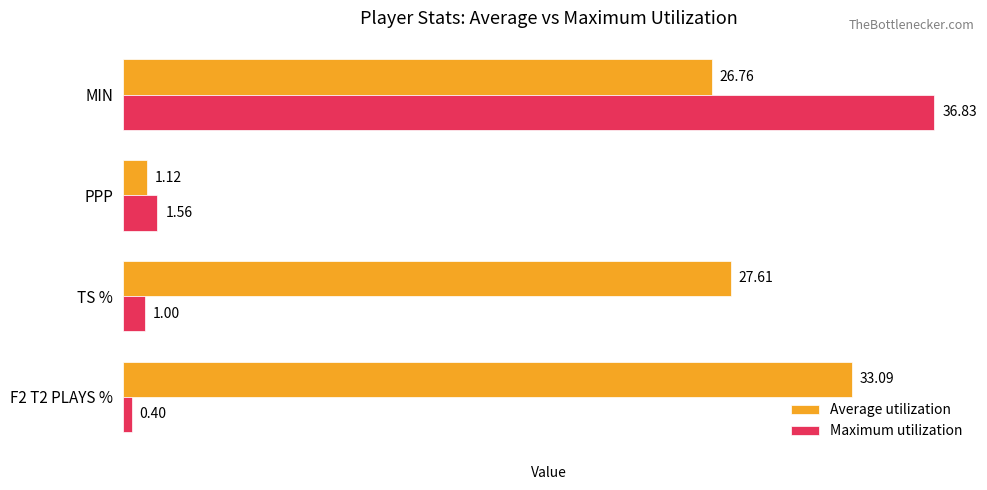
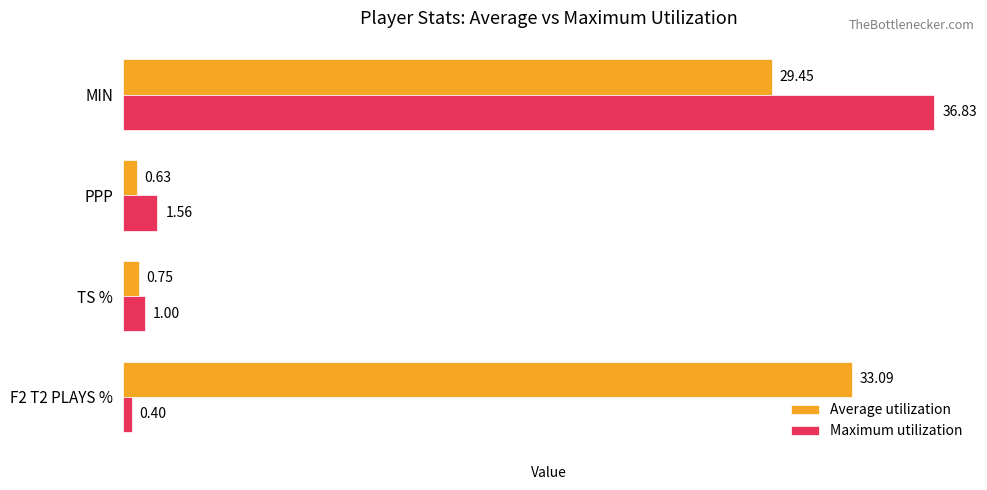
Average utilization, MIN: 26.76 -> 29.45
Average utilization, PPP: 1.12 -> 0.63
Average utilization, TS %: 27.61 -> 0.75
